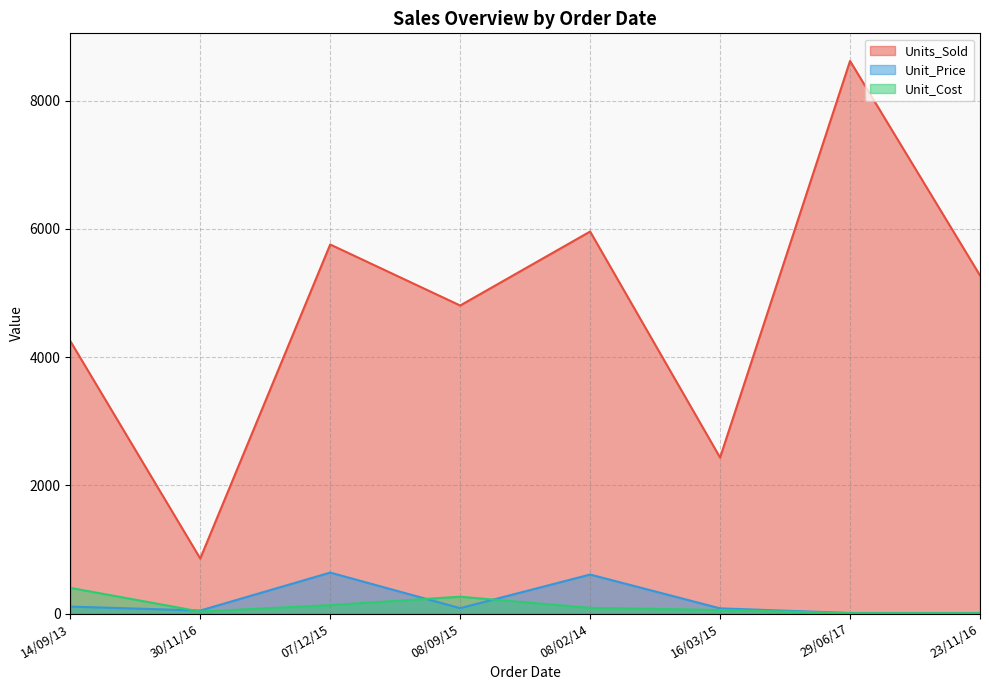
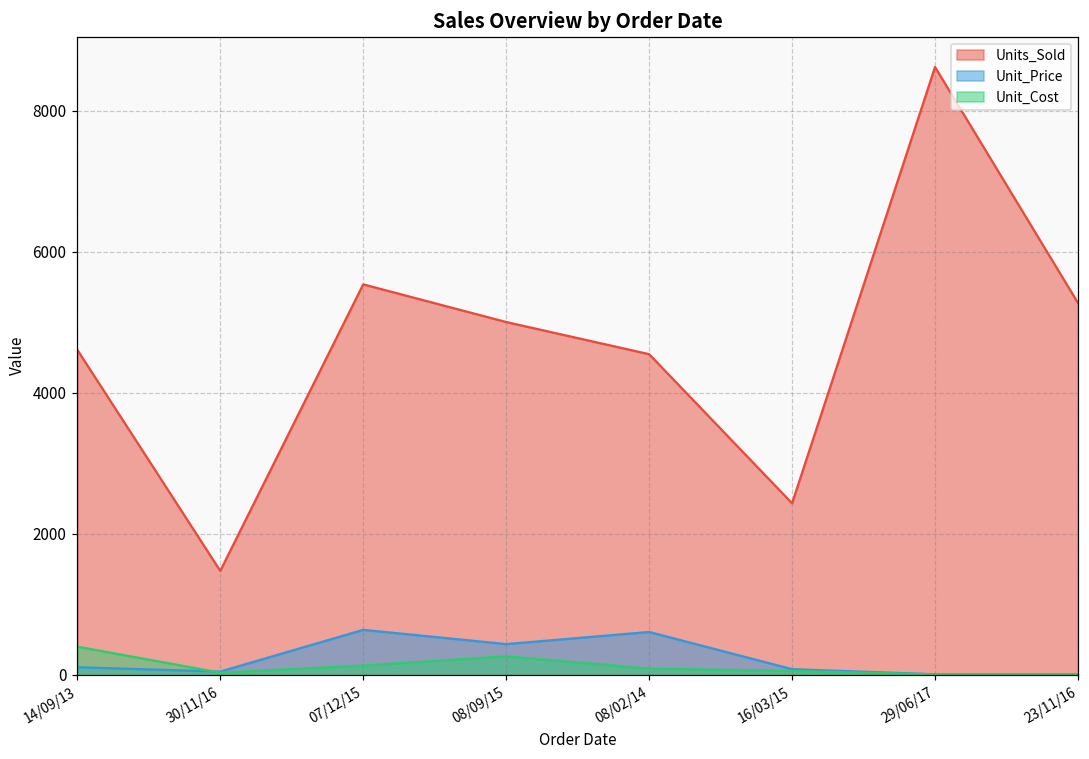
Units_Sold, 14/09/13: 4300 -> 4600
Units_Sold, 30/11/16: 900 -> 1500
Units_Sold, 07/12/15: 5800 -> 5500
Units_Sold, 08/09/15: 4800 -> 5000
Unit_Price, 08/09/15: 100 -> 400
Units_Sold, 08/02/14: 6000 -> 4500
